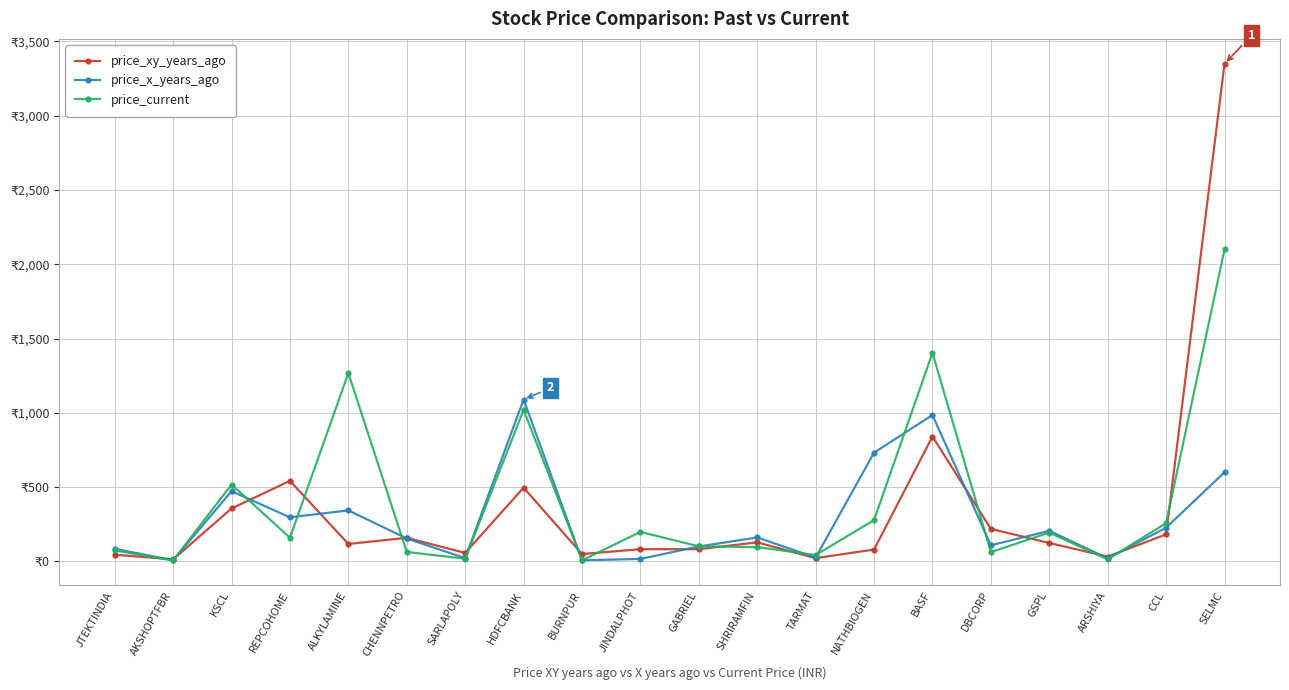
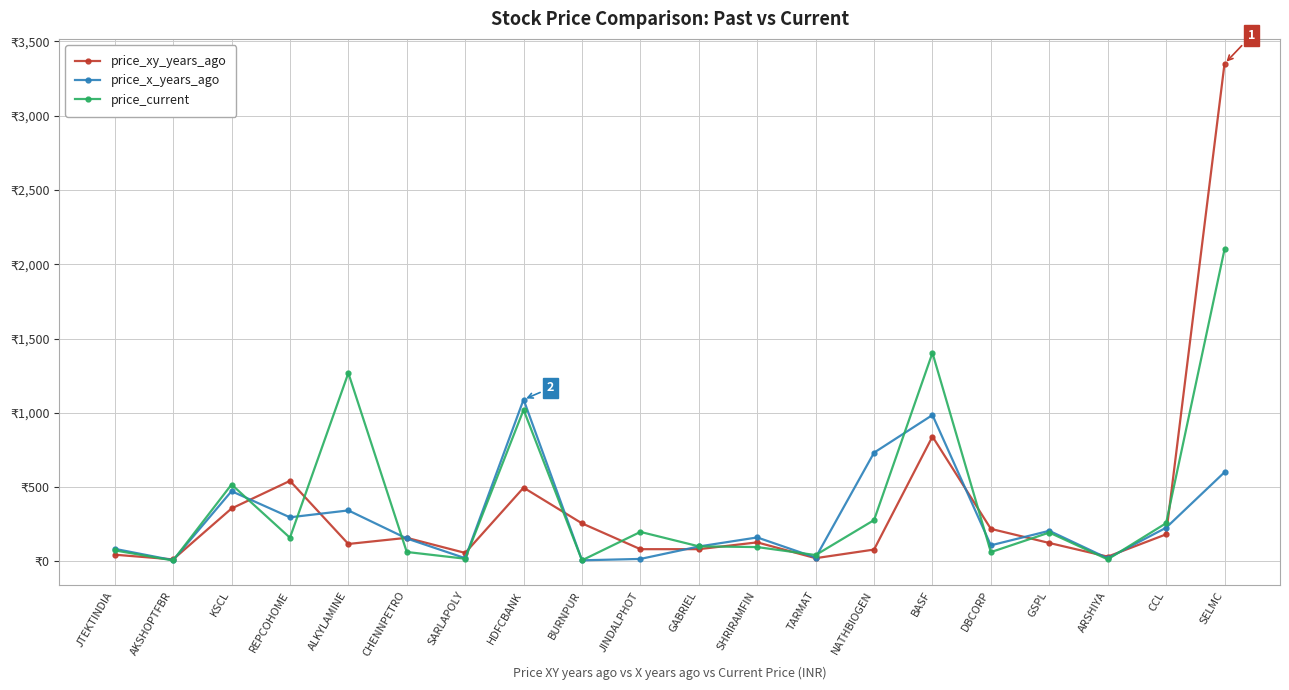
price_xy_years_ago, BURNPUR: ₹50 -> ₹260
